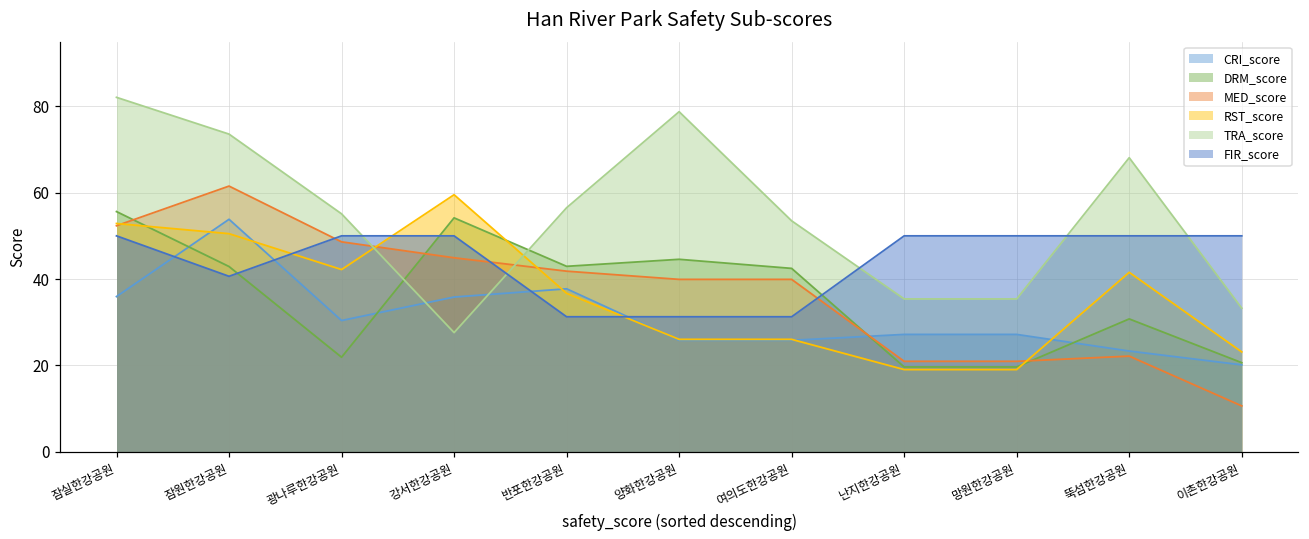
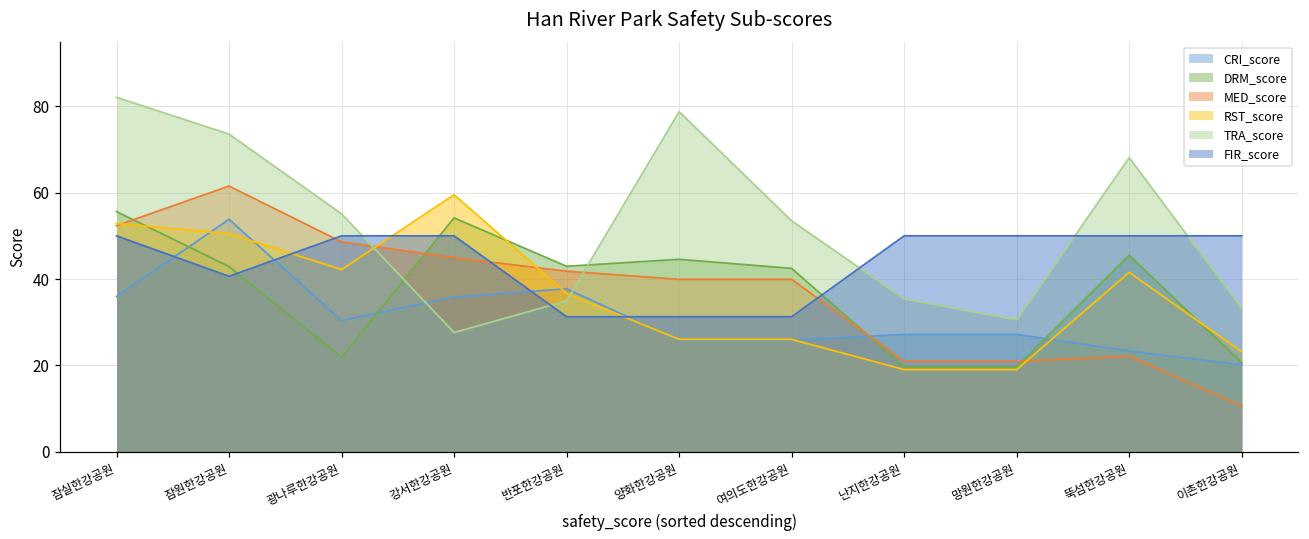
TRA_score, 반포한강공원: 57 -> 35
TRA_score, 망원한강공원: 35 -> 31
DRM_score, 뚝섬한강공원: 31 -> 45
